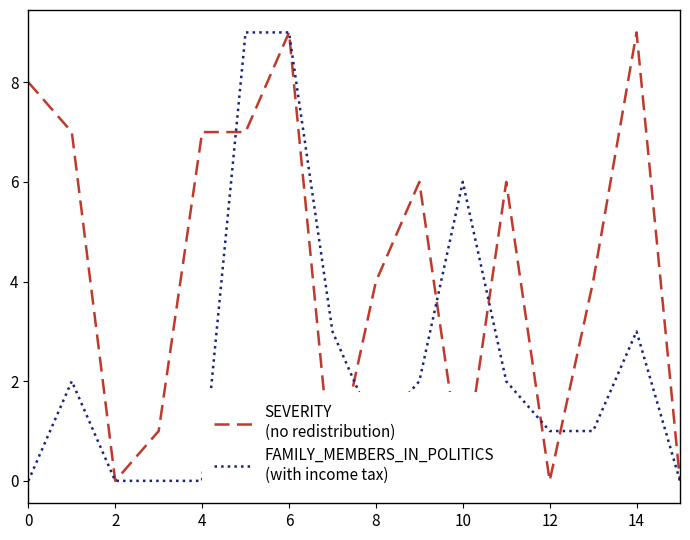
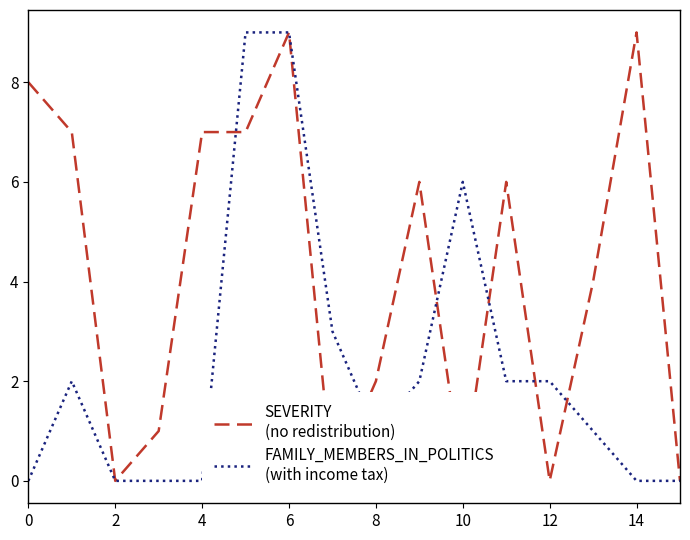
SEVERITY (no redistribution), 8: 4 -> 2
FAMILY_MEMBERS_IN_POLITICS (with income tax), 12: 1 -> 2
FAMILY_MEMBERS_IN_POLITICS (with income tax), 14: 3 -> 0
